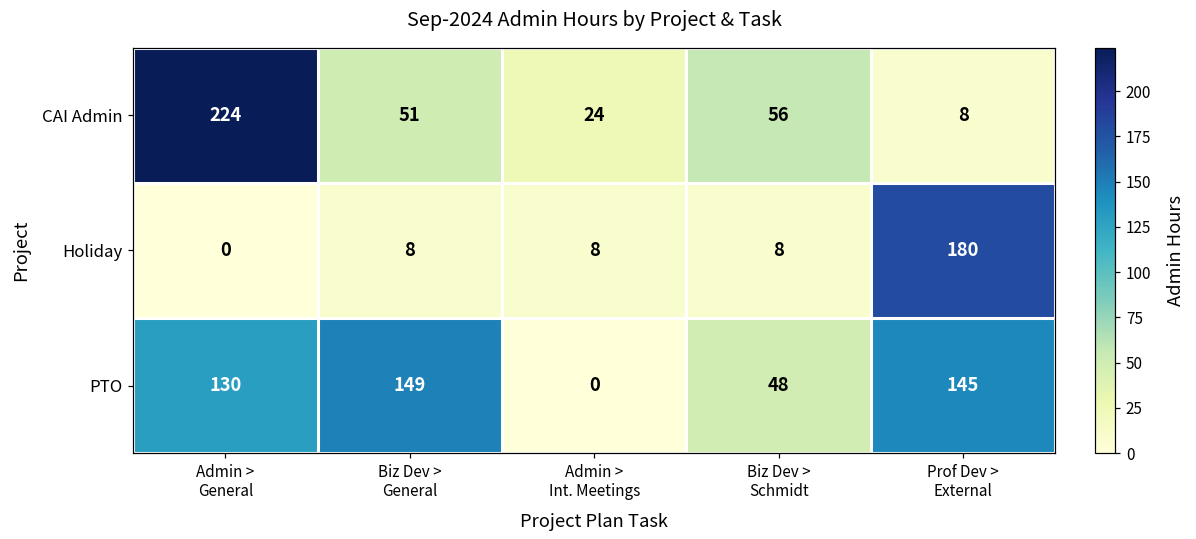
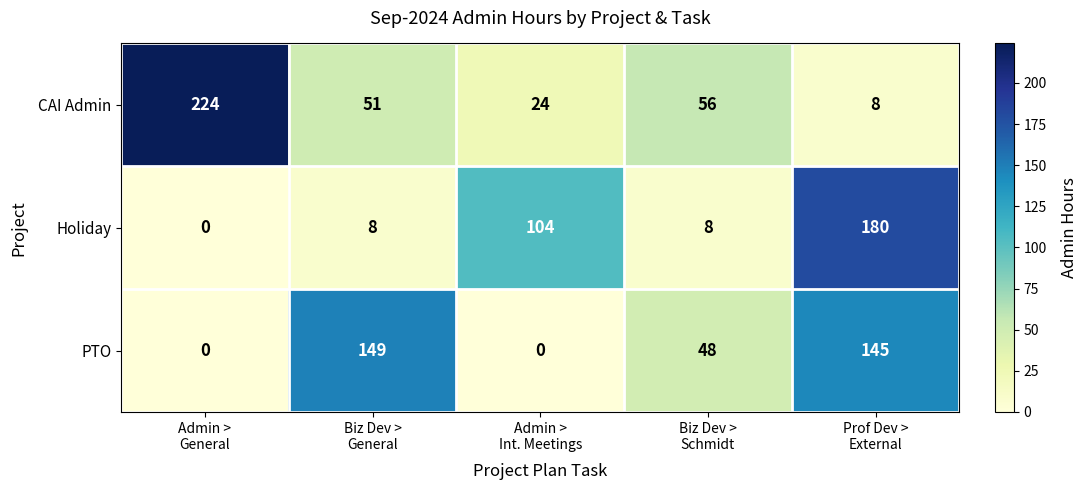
Holiday, Admin > Int. Meetings: 8 -> 104
PTO, Admin > General: 130 -> 0
